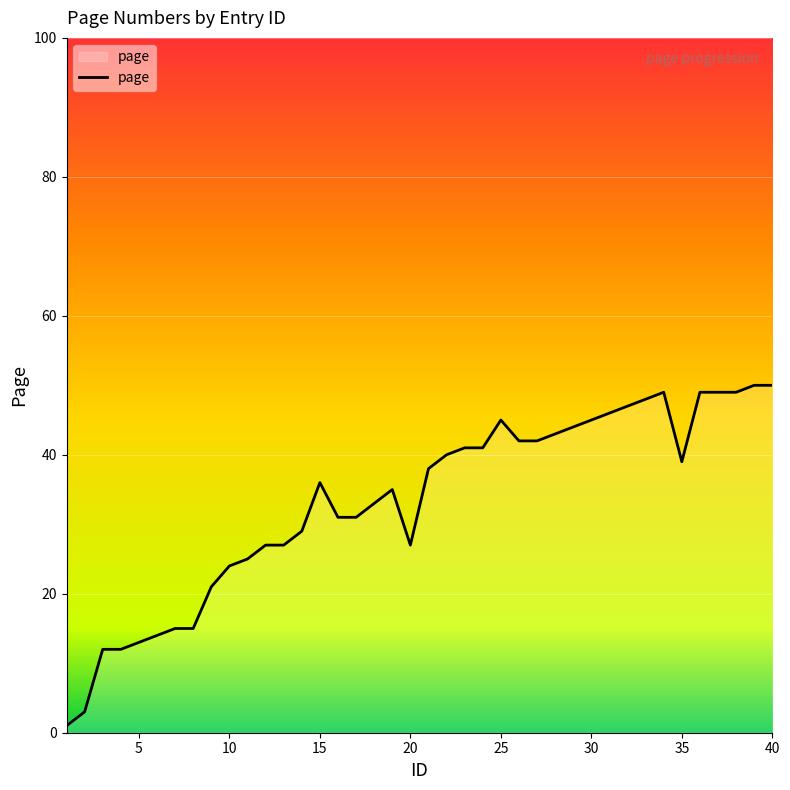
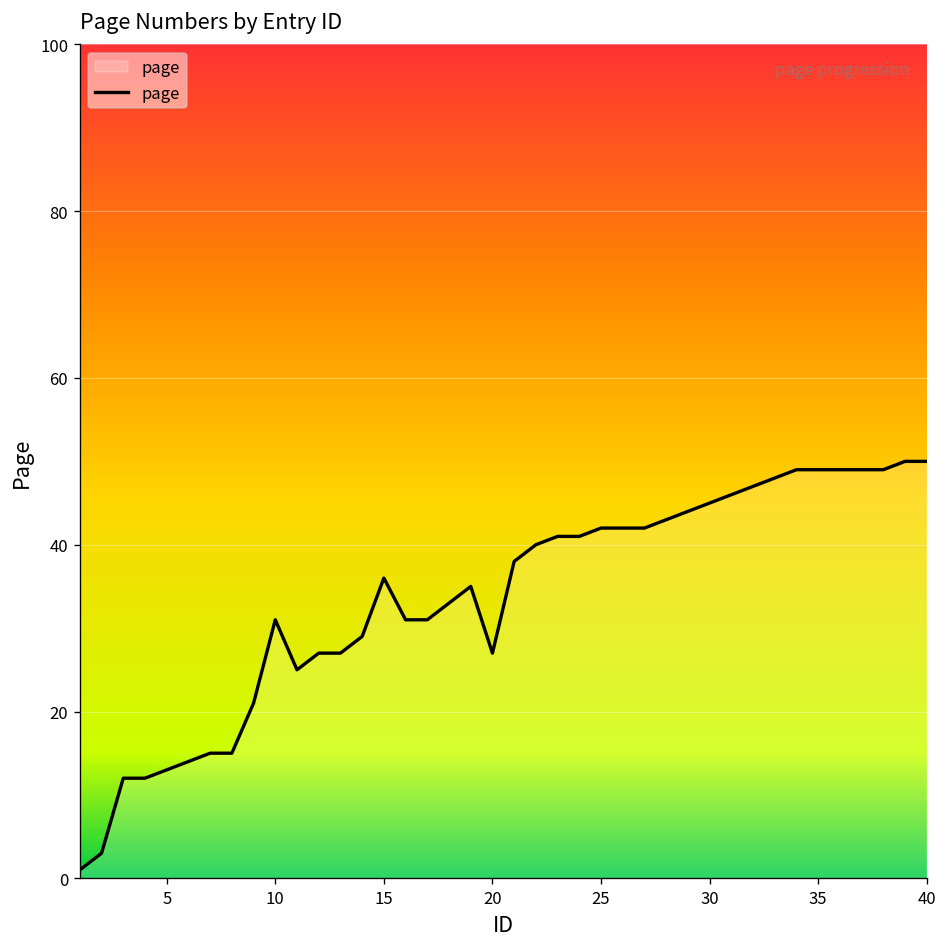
10: 24 -> 31
25: 45 -> 42
35: 39 -> 49
